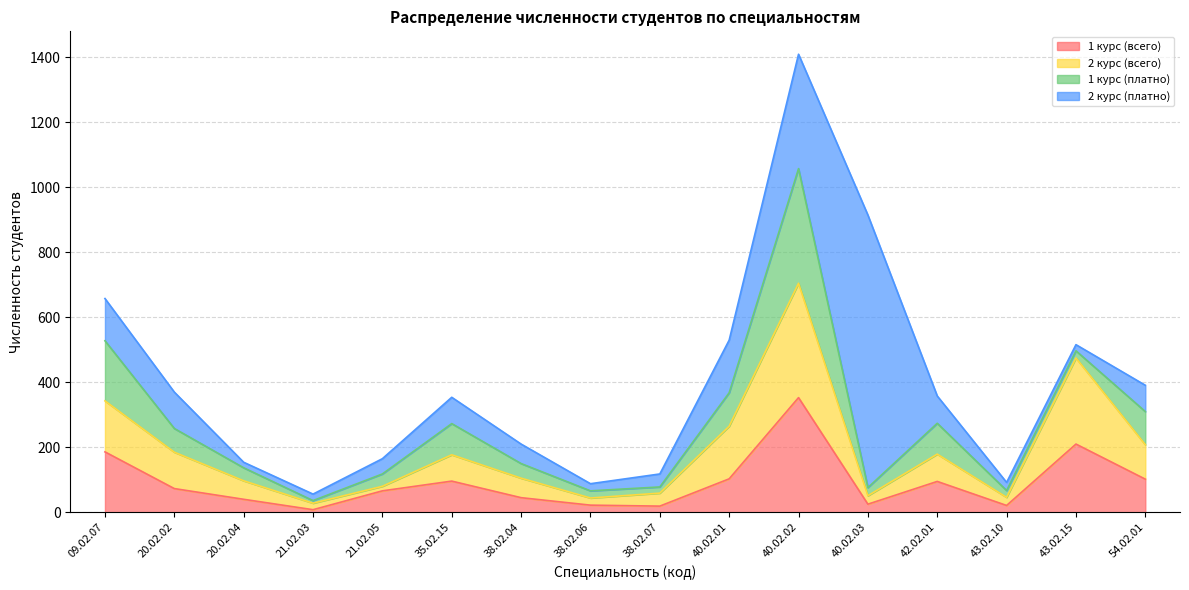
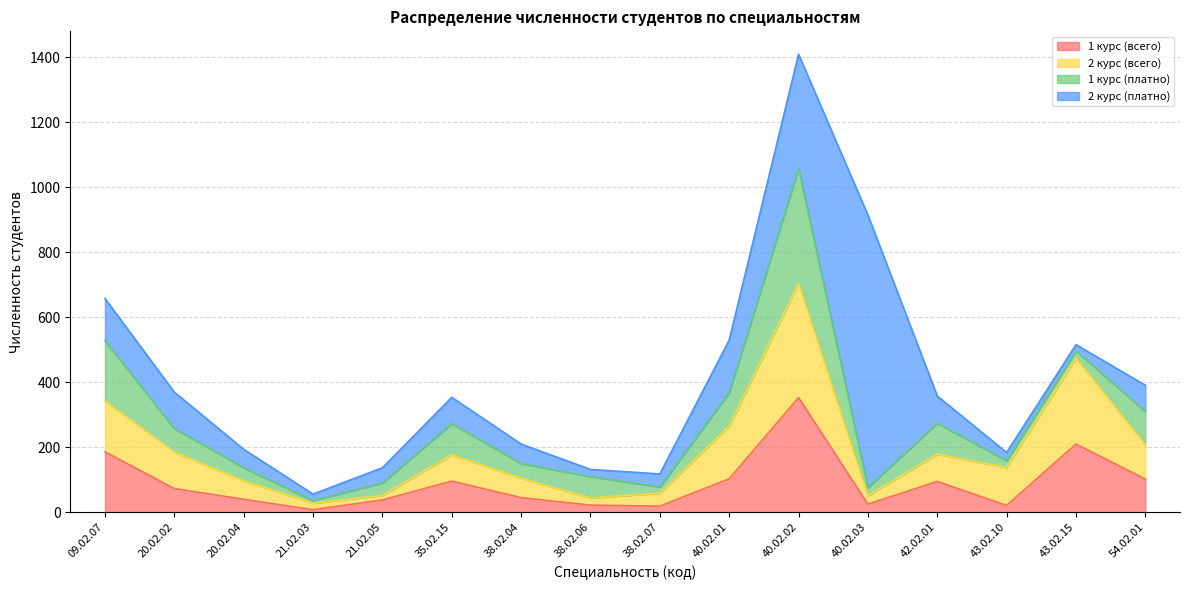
2 курс (платно), 20.02.04: 20 -> 60
1 курс (всего), 21.02.05: 70 -> 40
1 курс (платно), 38.02.06: 20 -> 70
2 курс (всего), 43.02.10: 30 -> 120
